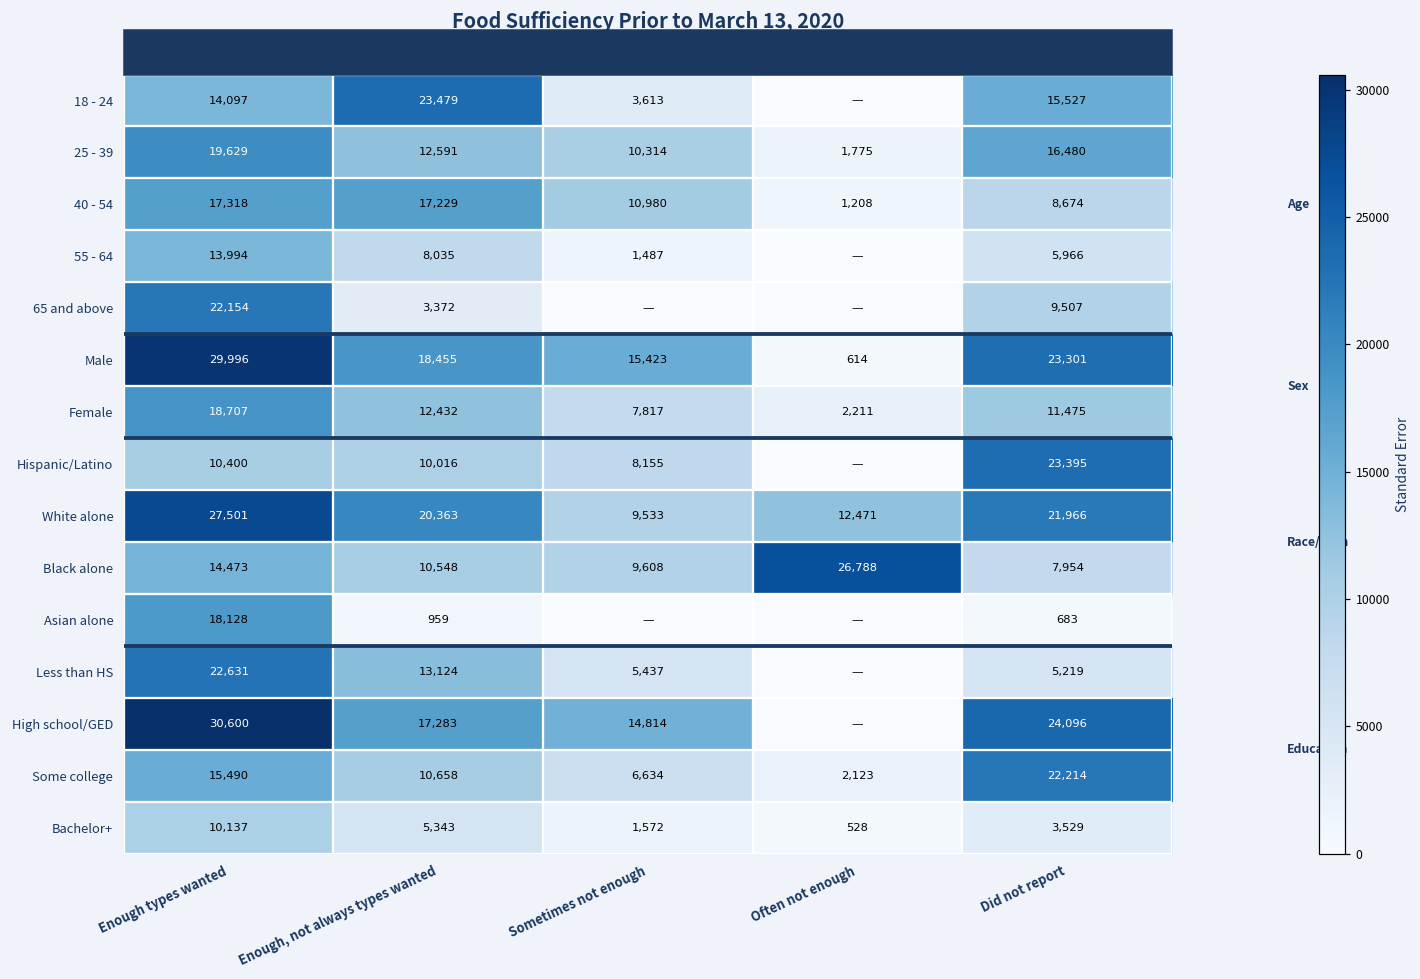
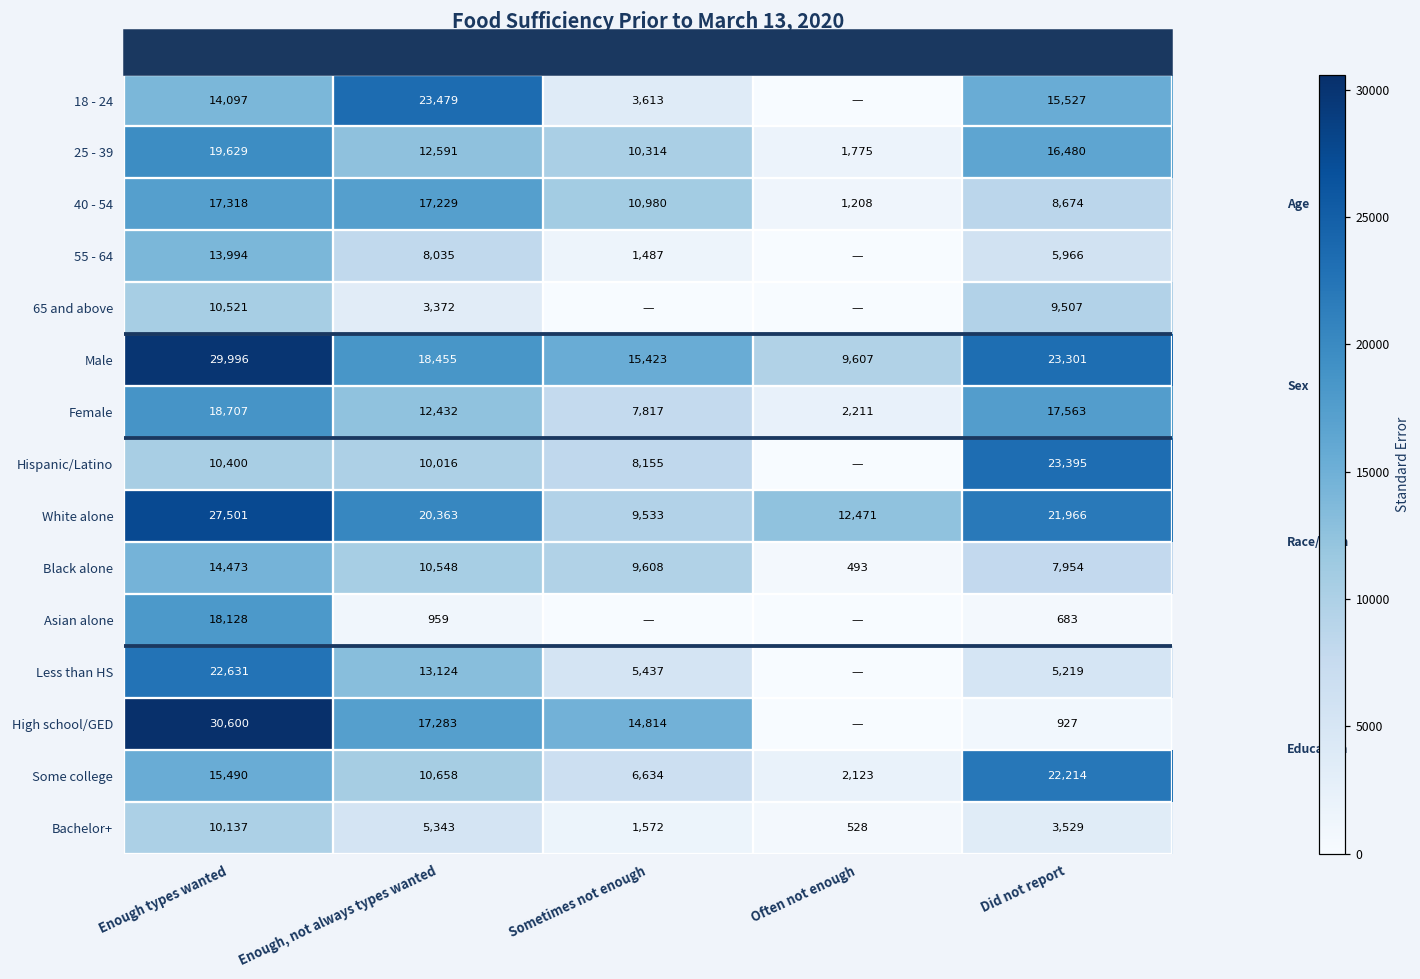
65 and above, Enough types wanted: 22,154 -> 10,521
Male, Often not enough: 614 -> 9,607
Female, Did not report: 11,475 -> 17,563
Black alone, Often not enough: 26,788 -> 493
High school/GED, Did not report: 24,096 -> 927
